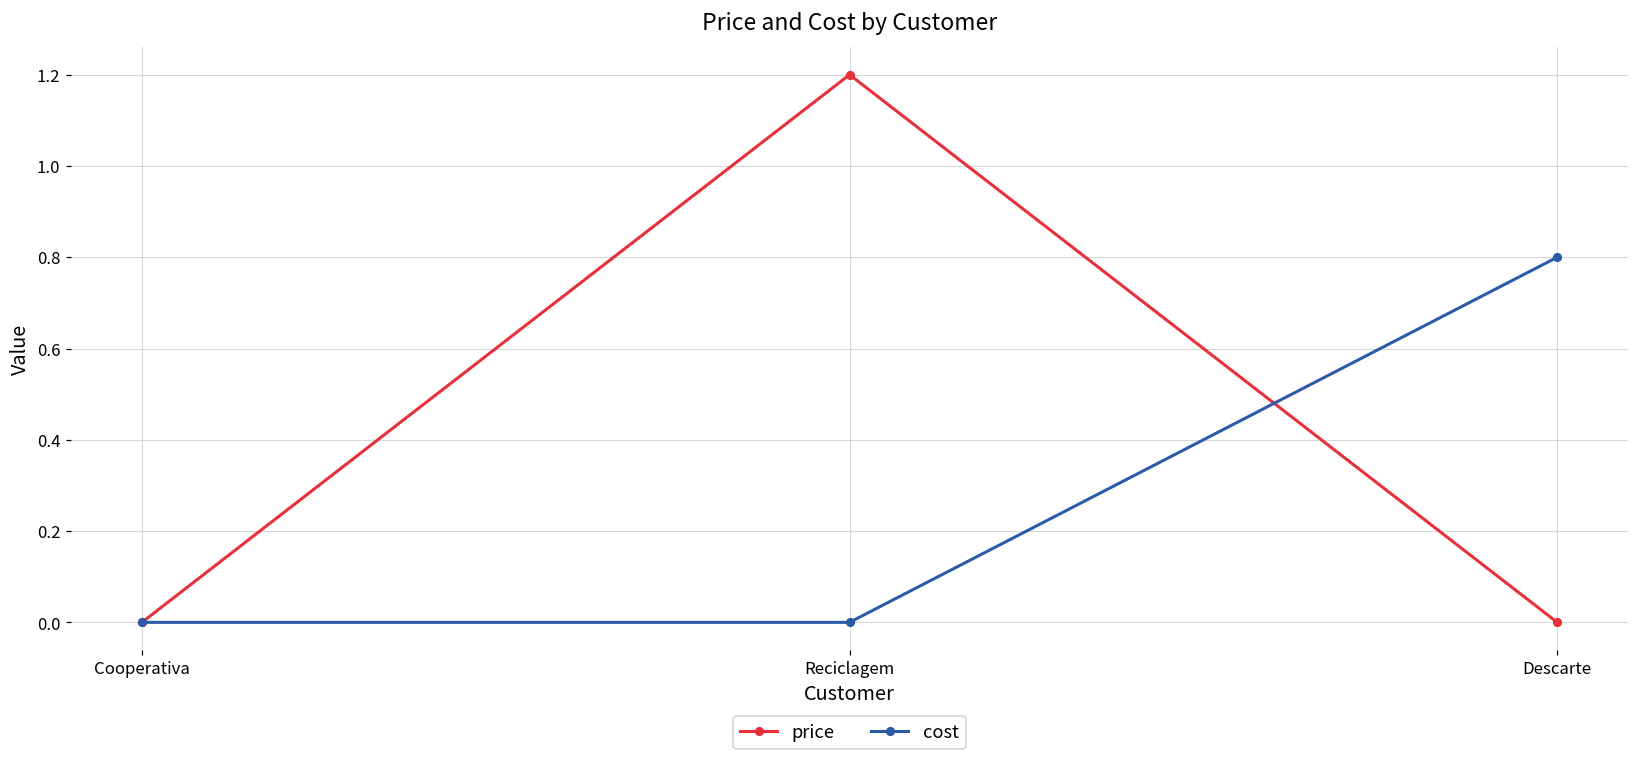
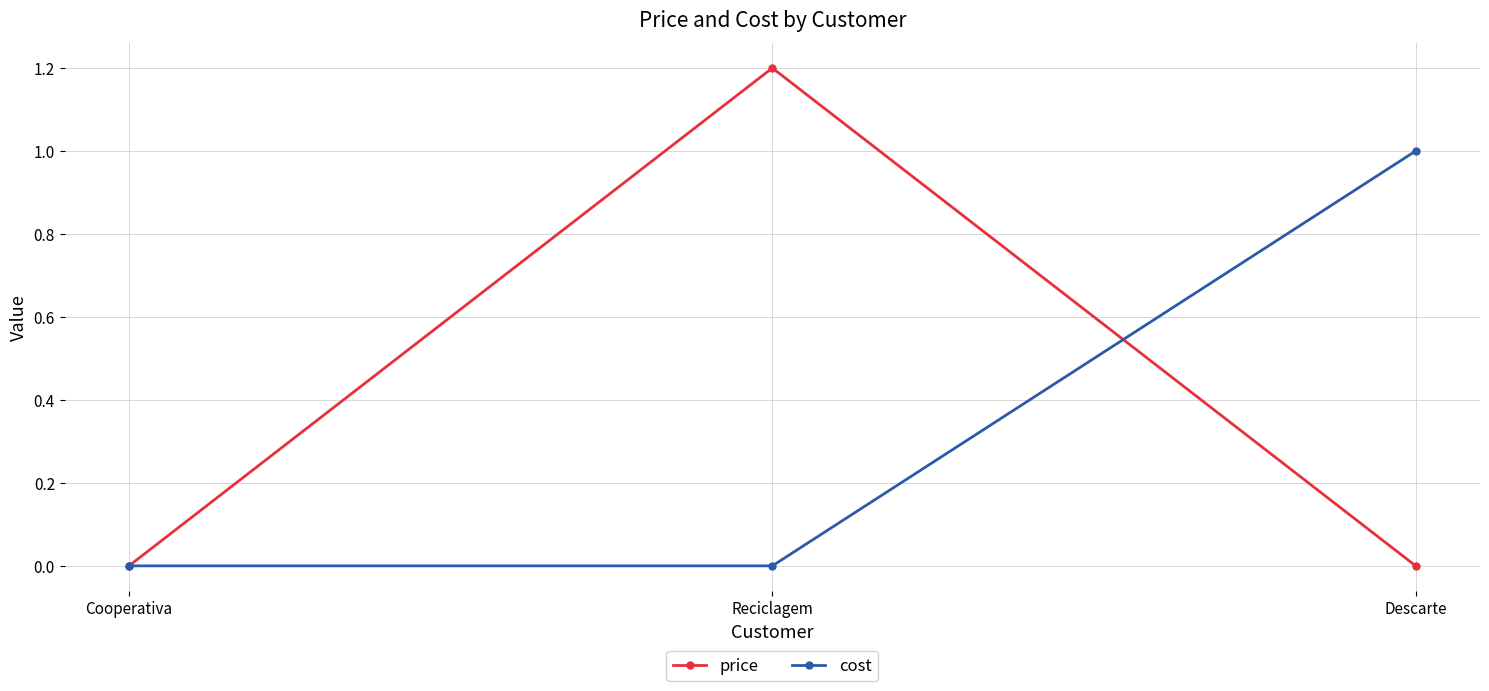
cost, Descarte: 0.8 -> 1.0
